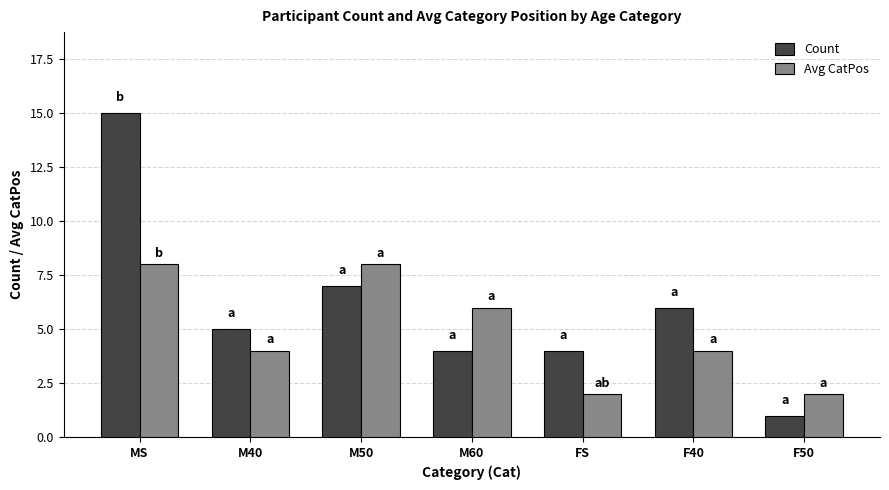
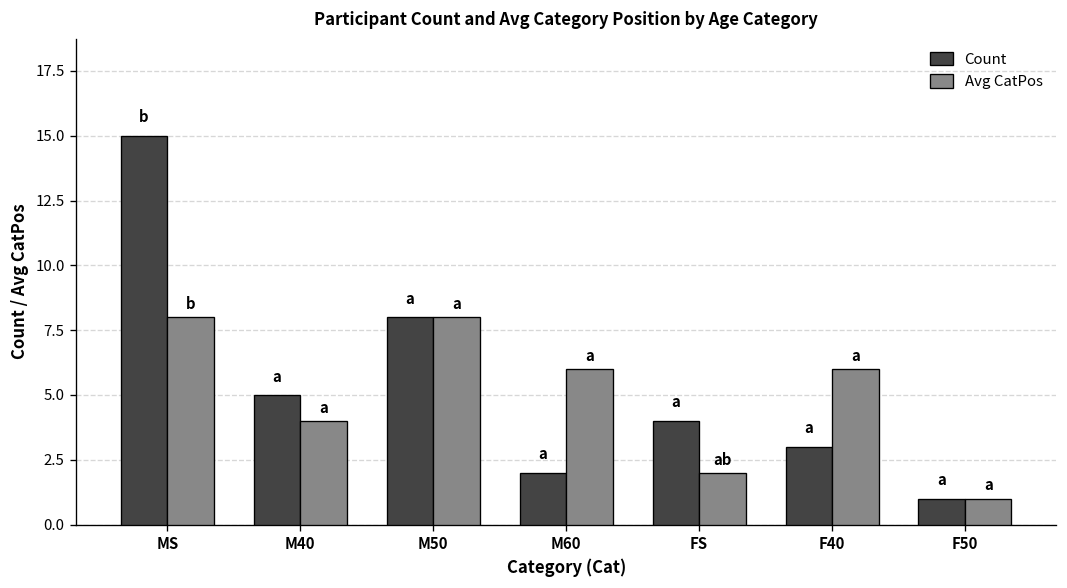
Count, M50: 7 -> 8
Count, M60: 4 -> 2
Count, F40: 6 -> 3
Avg CatPos, F40: 4 -> 6
Avg CatPos, F50: 2 -> 1
